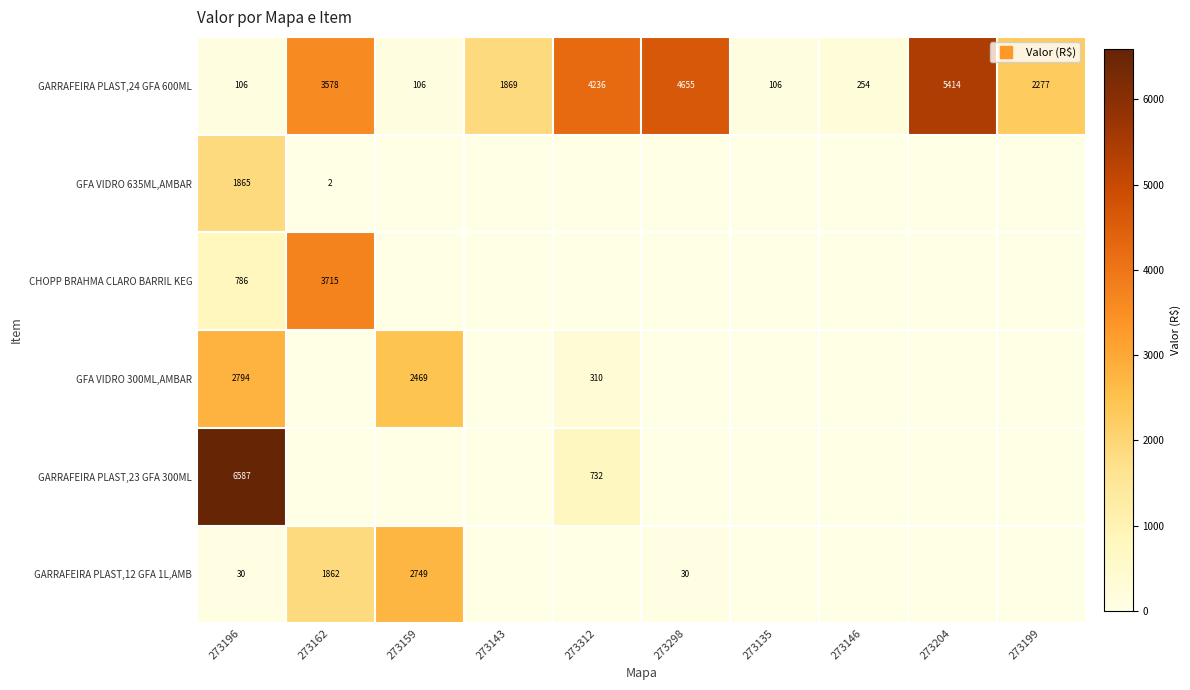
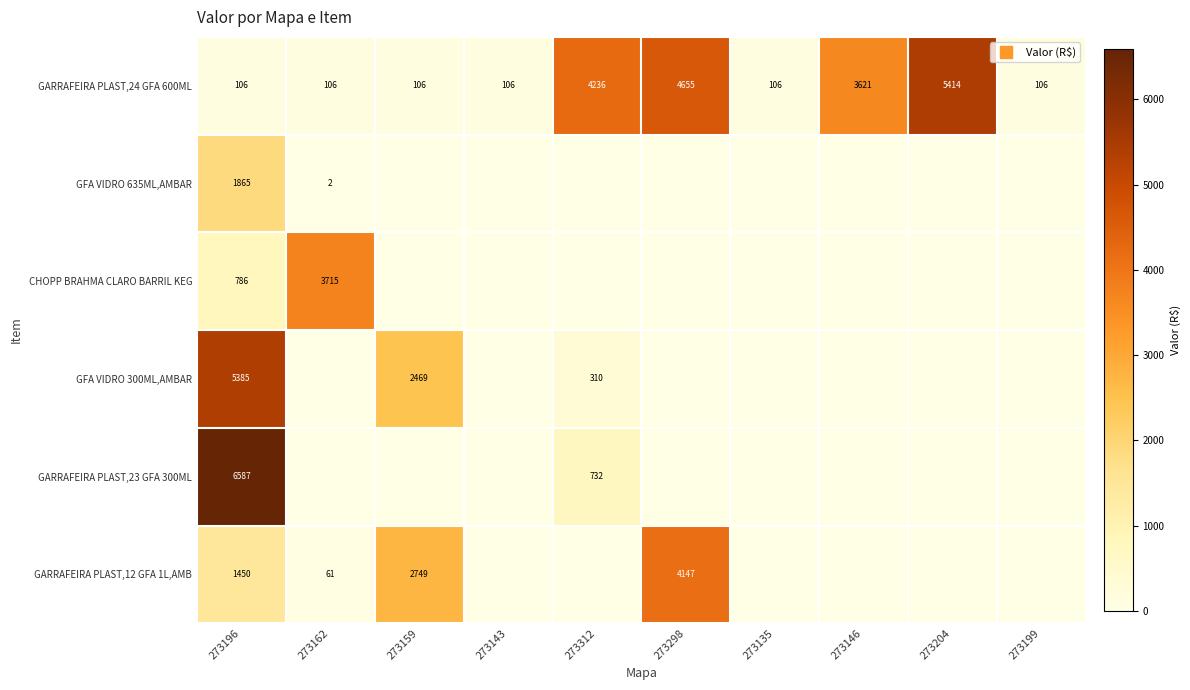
GARRAFEIRA PLAST,24 GFA 600ML, 273162: 3578 -> 106
GARRAFEIRA PLAST,24 GFA 600ML, 273143: 1869 -> 106
GARRAFEIRA PLAST,24 GFA 600ML, 273146: 254 -> 3621
GARRAFEIRA PLAST,24 GFA 600ML, 273199: 2277 -> 106
GFA VIDRO 300ML,AMBAR, 273196: 2794 -> 5385
GARRAFEIRA PLAST,12 GFA 1L,AMB, 273196: 30 -> 1450
GARRAFEIRA PLAST,12 GFA 1L,AMB, 273162: 1862 -> 61
GARRAFEIRA PLAST,12 GFA 1L,AMB, 273298: 30 -> 4147
